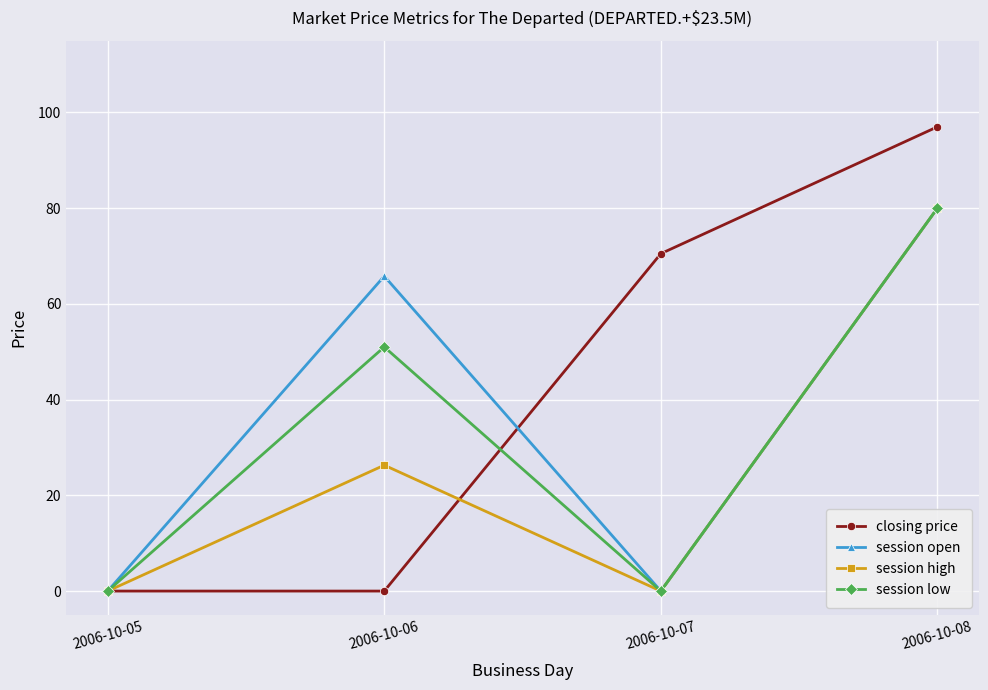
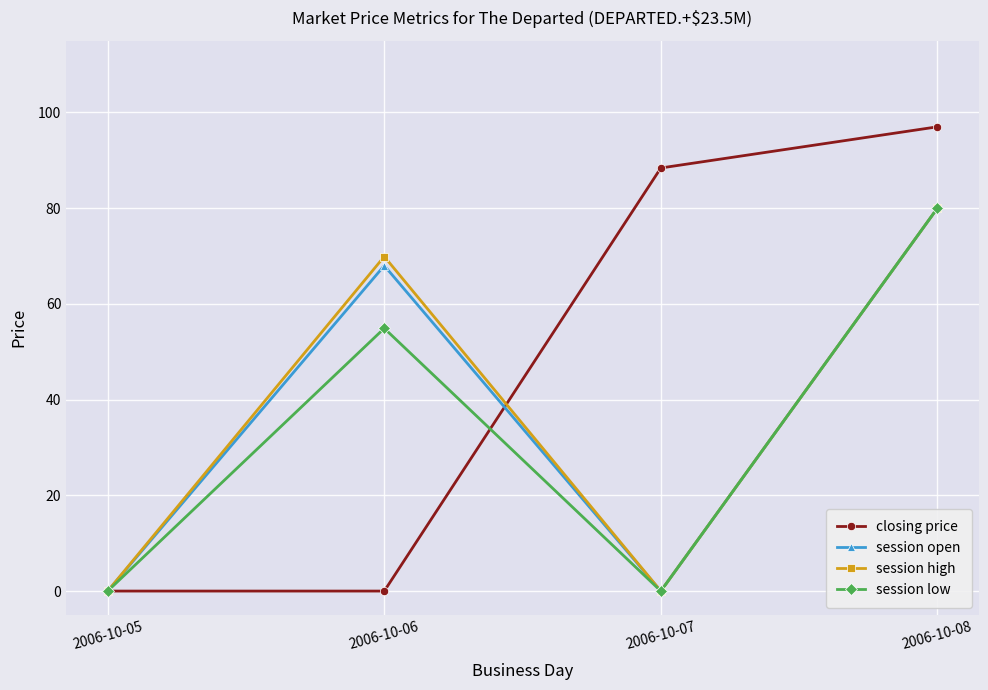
session open, 2006-10-06: 66 -> 68
session high, 2006-10-06: 26 -> 70
session low, 2006-10-06: 51 -> 55
closing price, 2006-10-07: 71 -> 88
